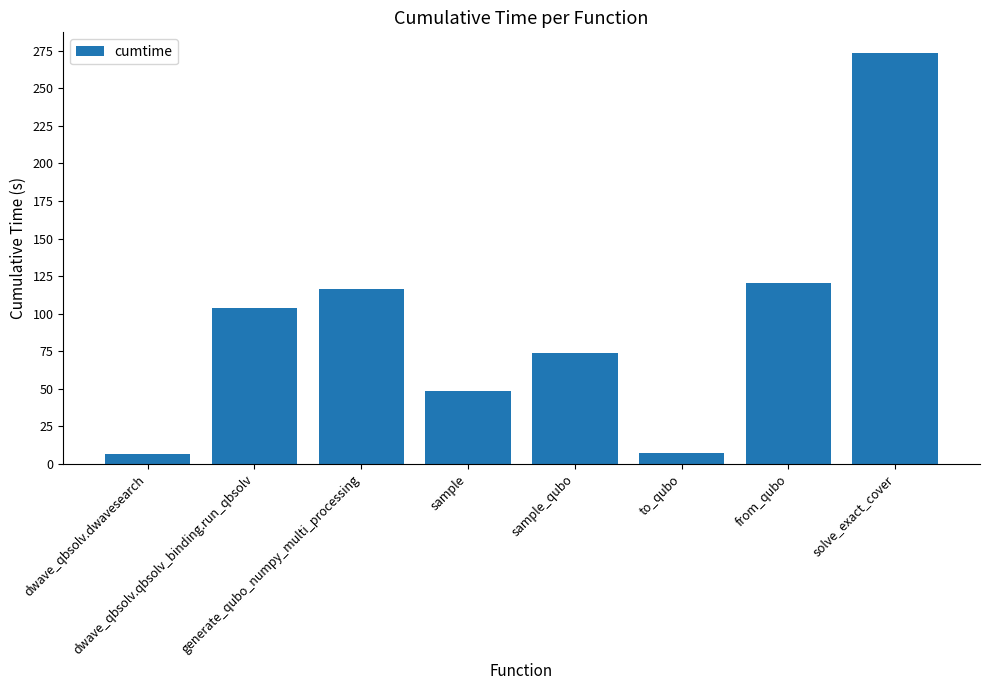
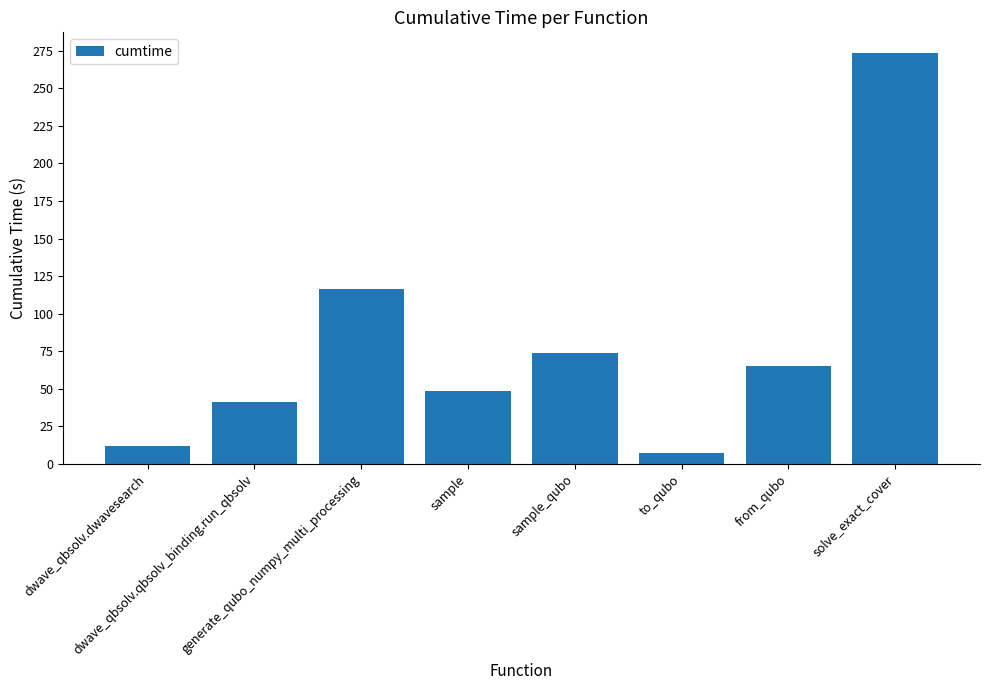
dwave_qbsolv.dwavesearch: 7 -> 12
dwave_qbsolv.qbsolv_binding.run_qbsolv: 104 -> 41
from_qubo: 120 -> 65
